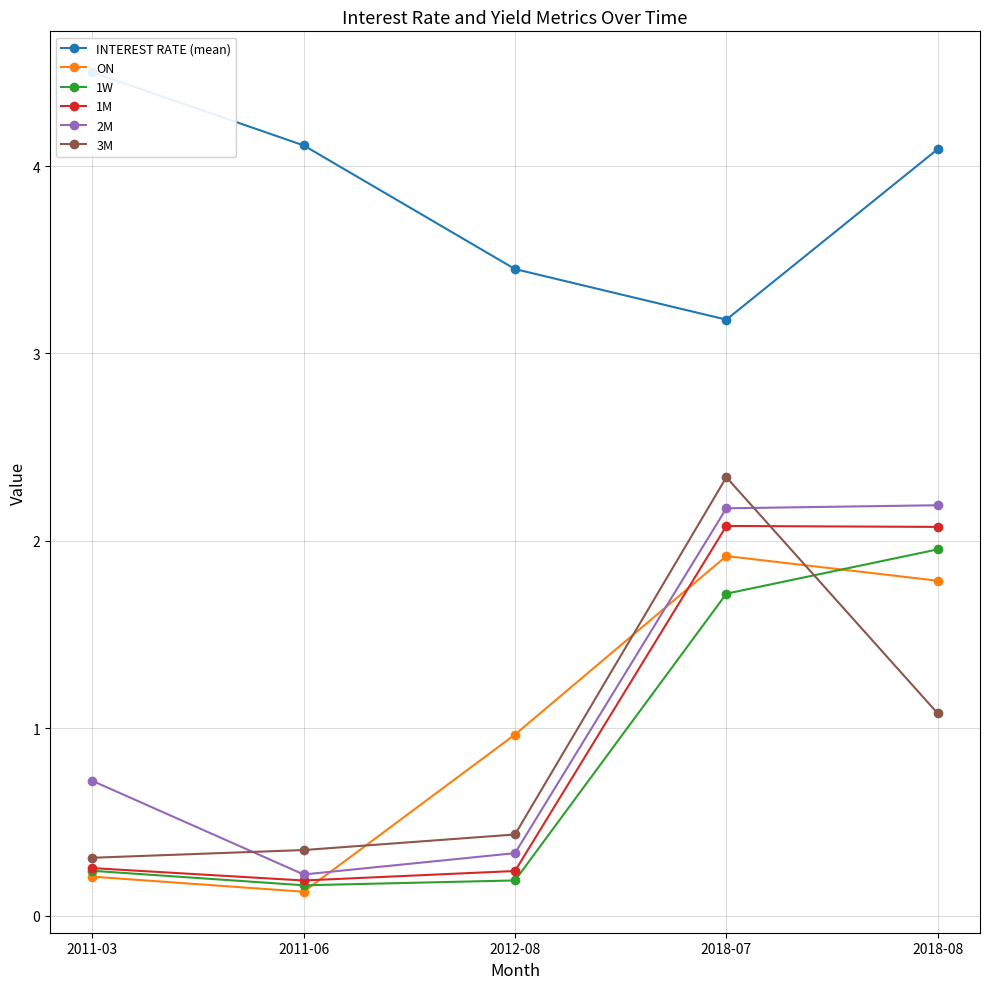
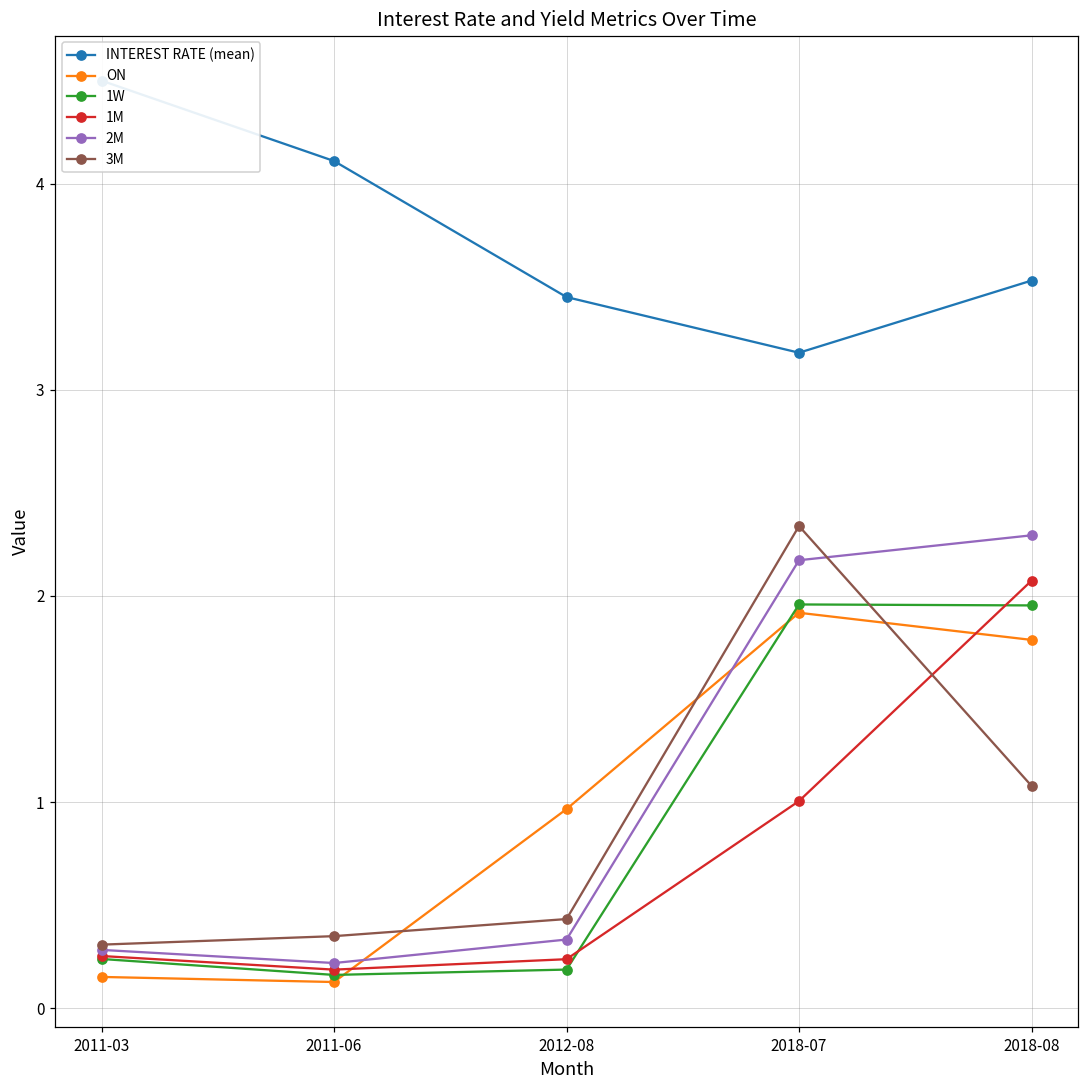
ON, 2011-03: 0.21 -> 0.15
2M, 2011-03: 0.72 -> 0.28
1W, 2018-07: 1.72 -> 1.96
1M, 2018-07: 2.08 -> 1.01
INTEREST RATE (mean), 2018-08: 4.09 -> 3.53
2M, 2018-08: 2.19 -> 2.29
